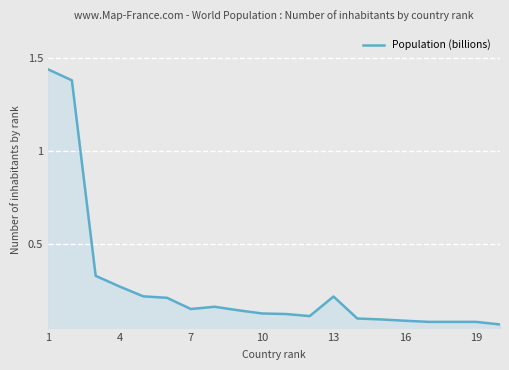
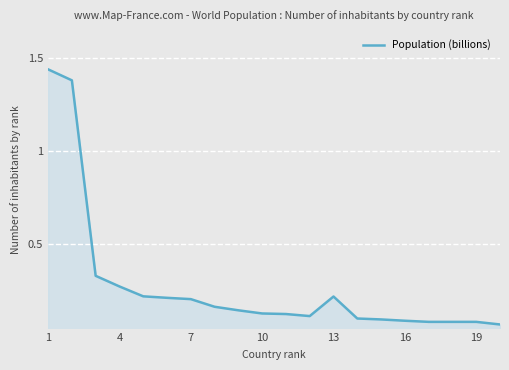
7: 0.15 -> 0.21
